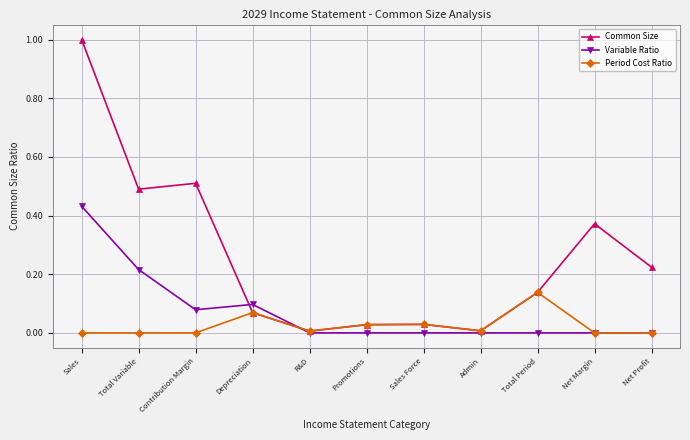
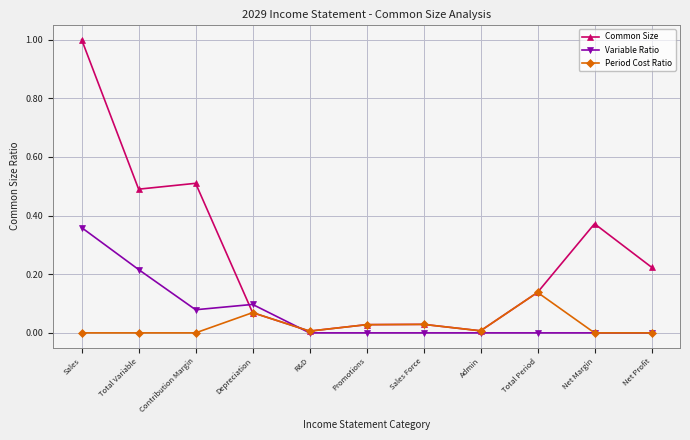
Variable Ratio, Sales: 0.43 -> 0.36
